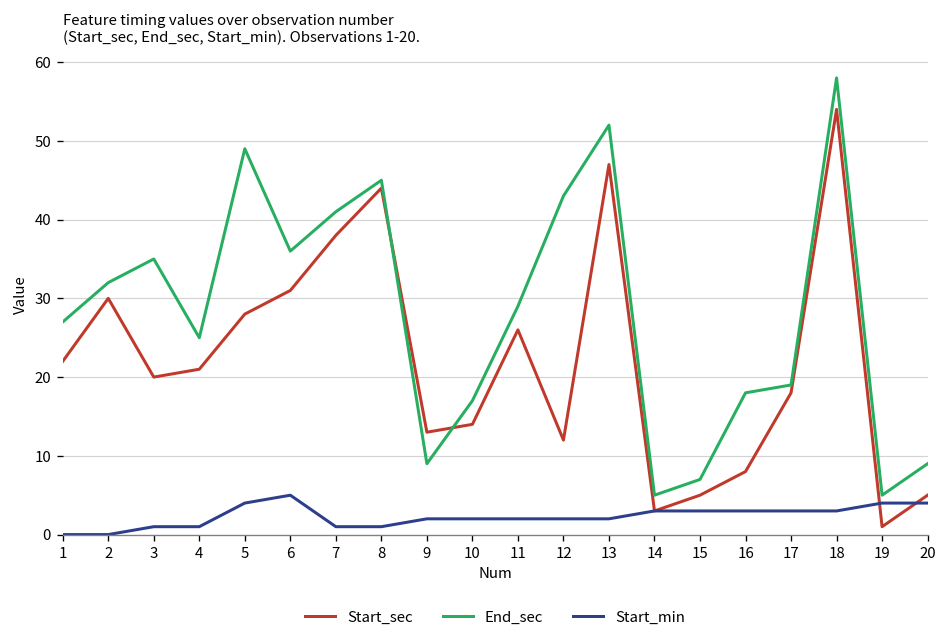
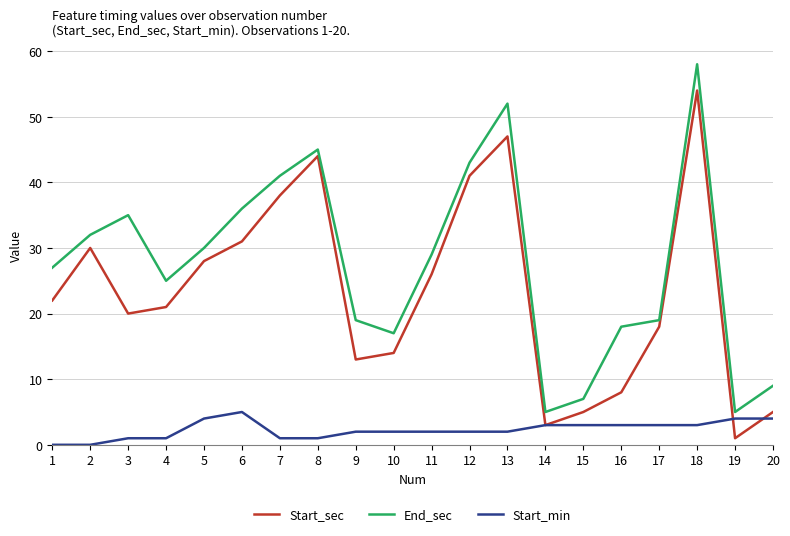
End_sec, 5: 49 -> 30
End_sec, 9: 9 -> 19
Start_sec, 12: 12 -> 41
